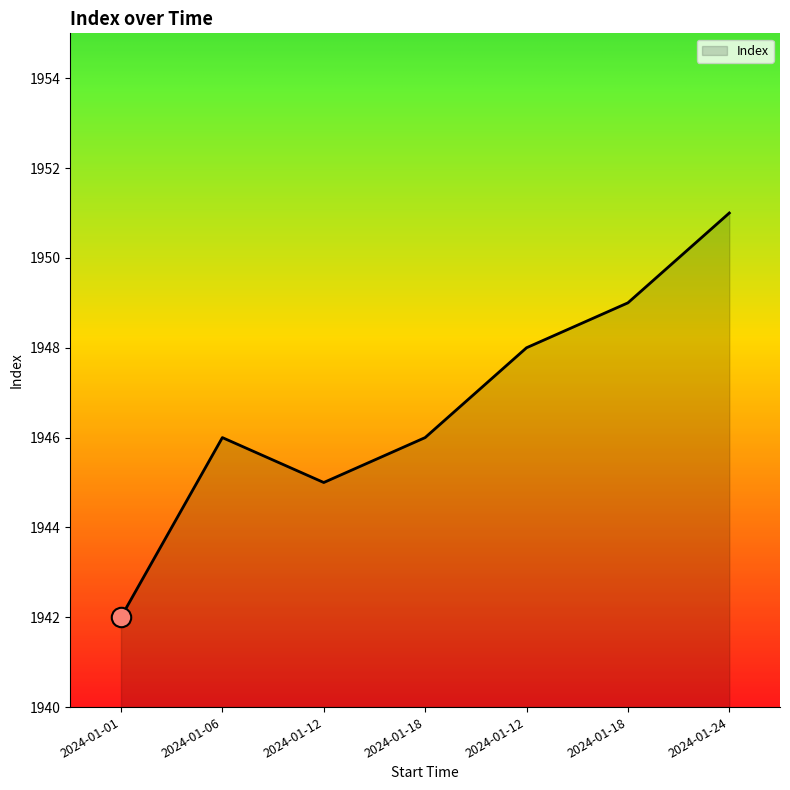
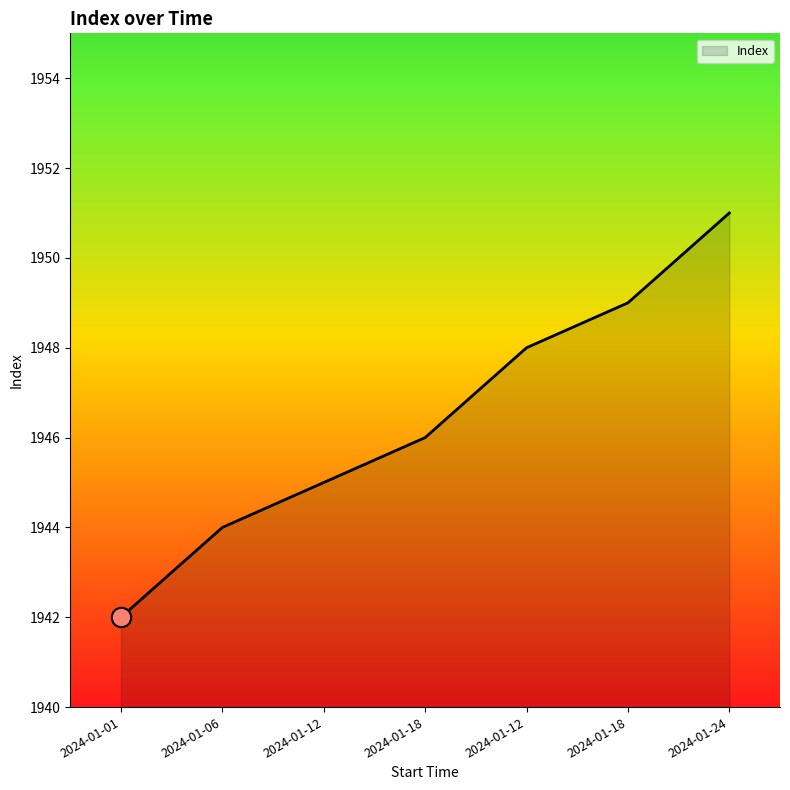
Index, 2024-01-06: 1946 -> 1944
